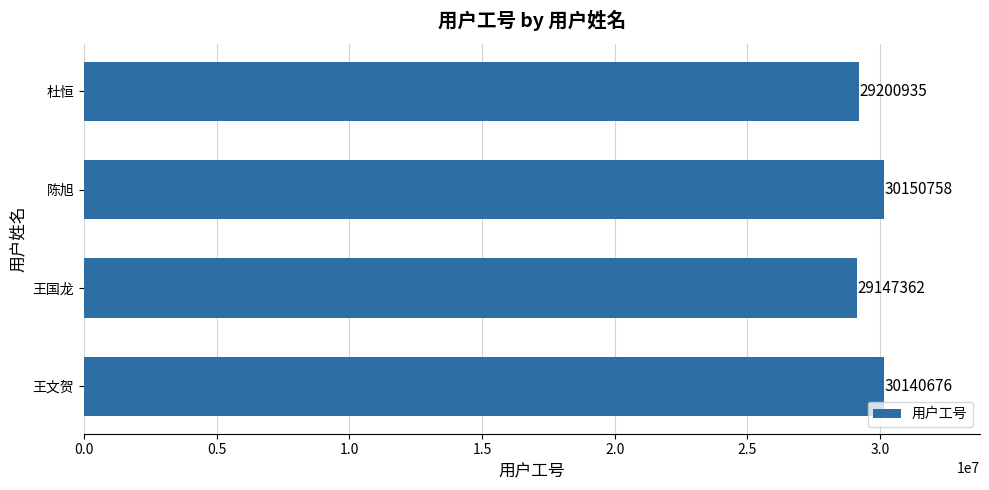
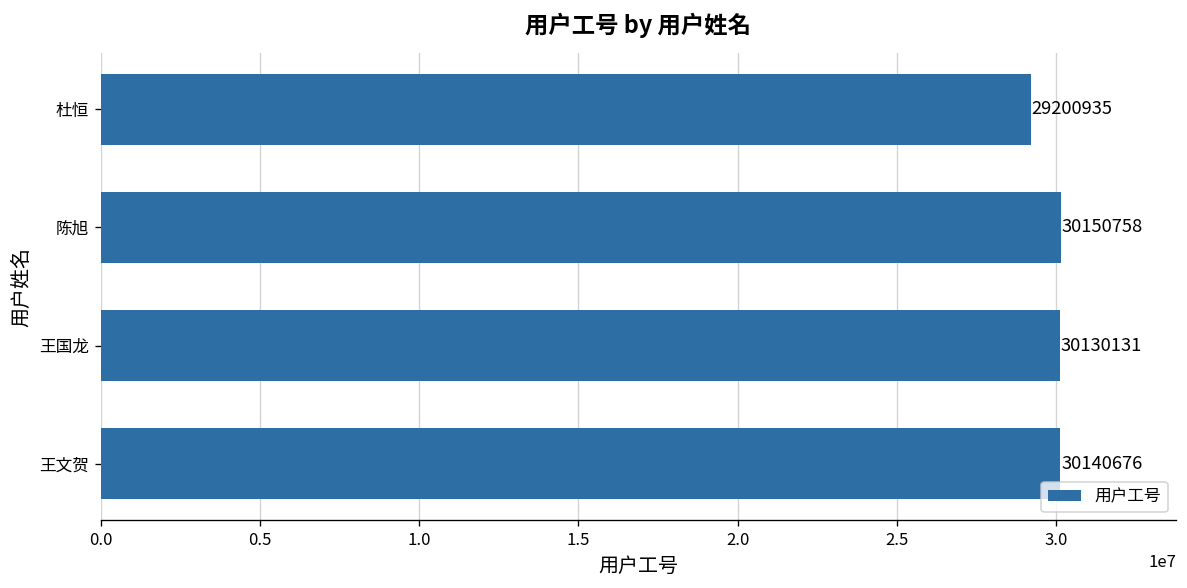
王国龙: 29147362 -> 30130131
